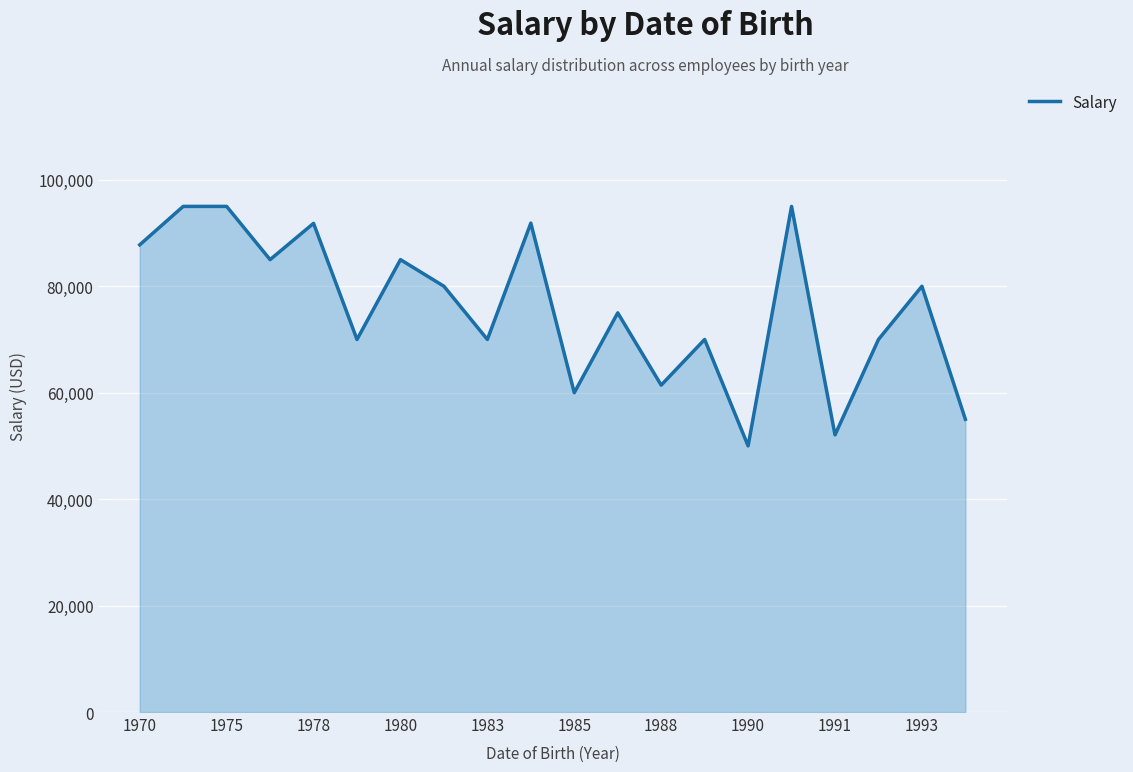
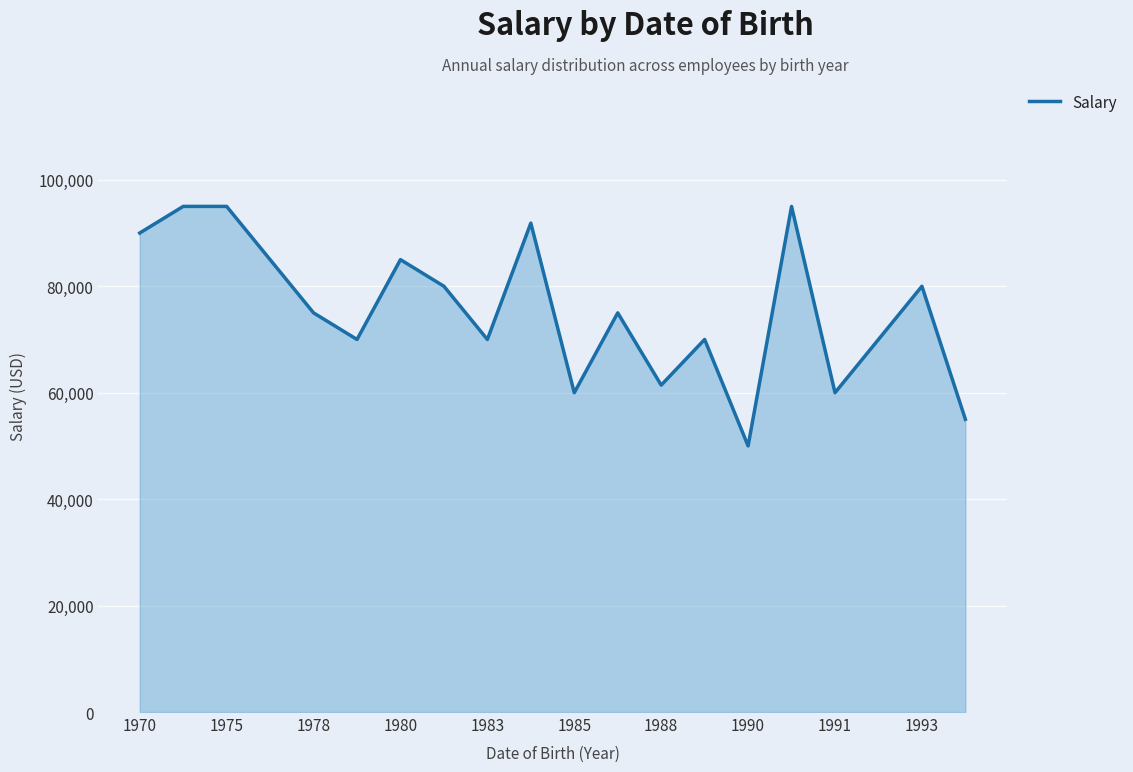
1970: 88,000 -> 90,000
1978: 92,000 -> 75,000
1991: 52,000 -> 60,000
